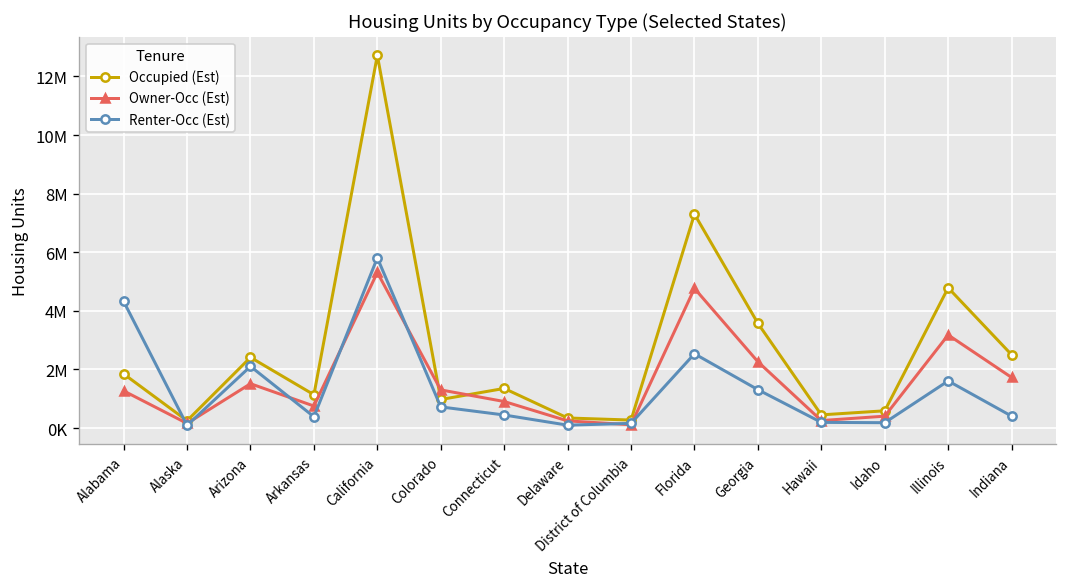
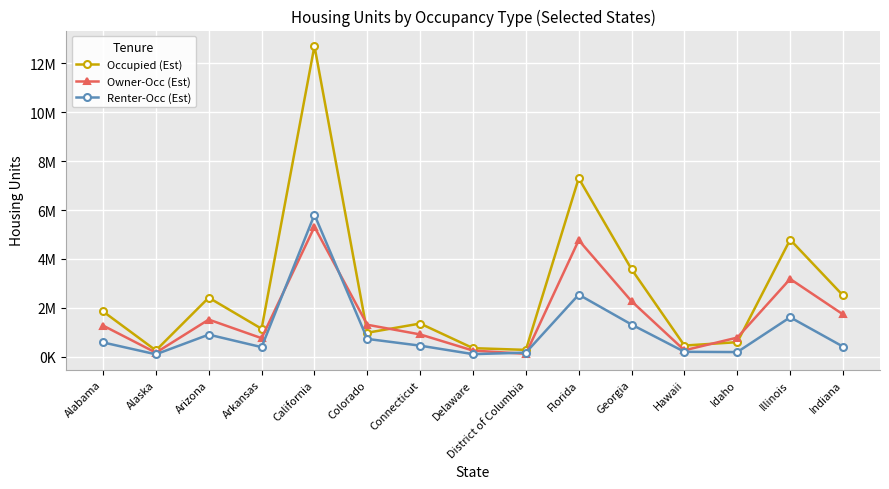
Renter-Occ (Est), Alabama: 4300000 -> 600000
Renter-Occ (Est), Arizona: 2100000 -> 900000
Owner-Occ (Est), Idaho: 400000 -> 800000
